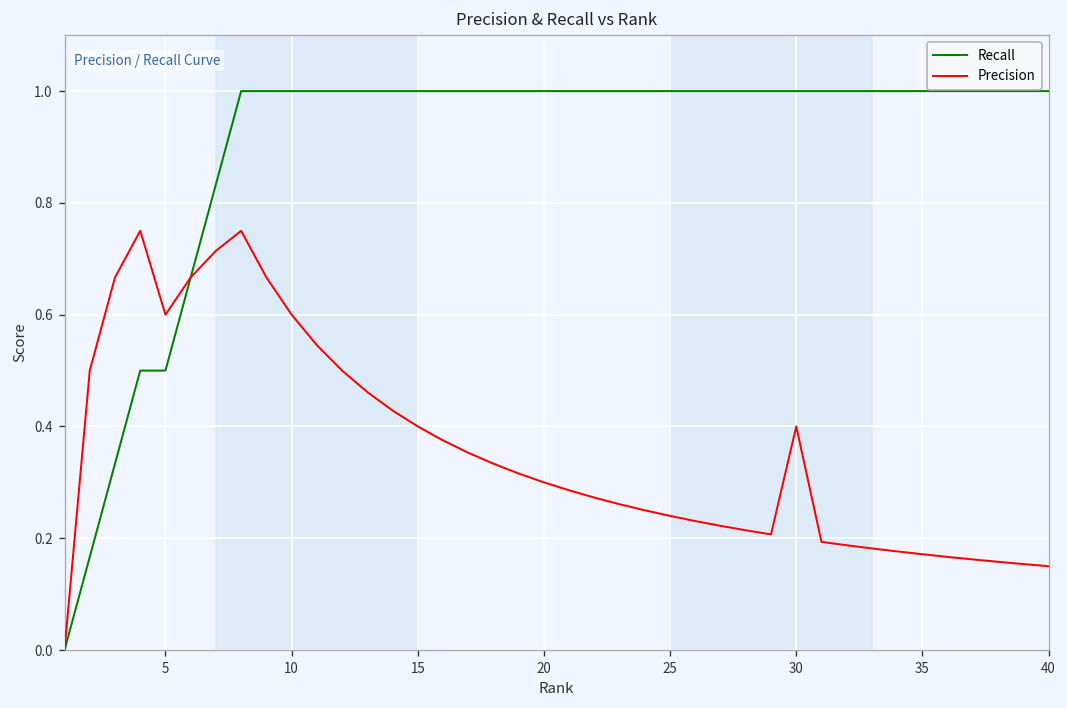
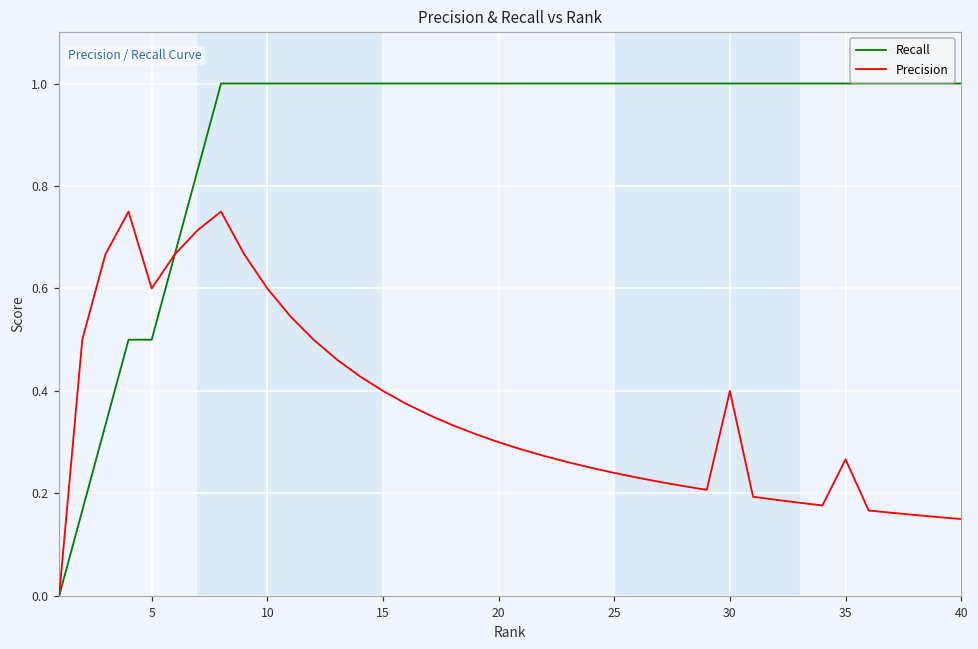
Precision, 35: 0.17 -> 0.27
